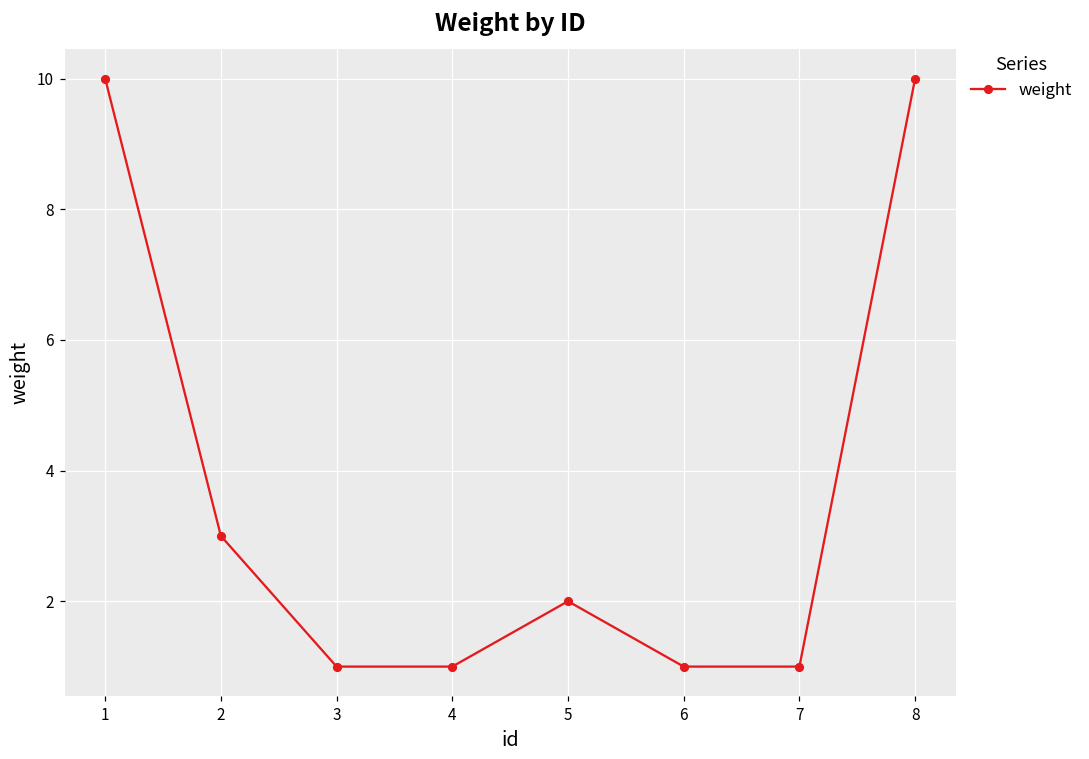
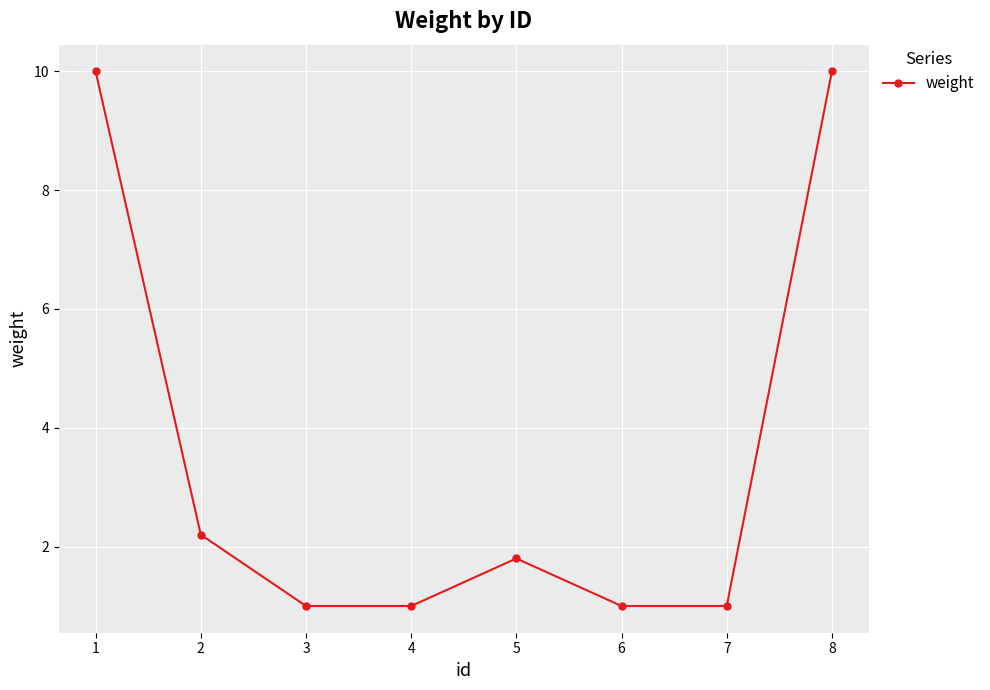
2: 3.0 -> 2.2
5: 2.0 -> 1.8
